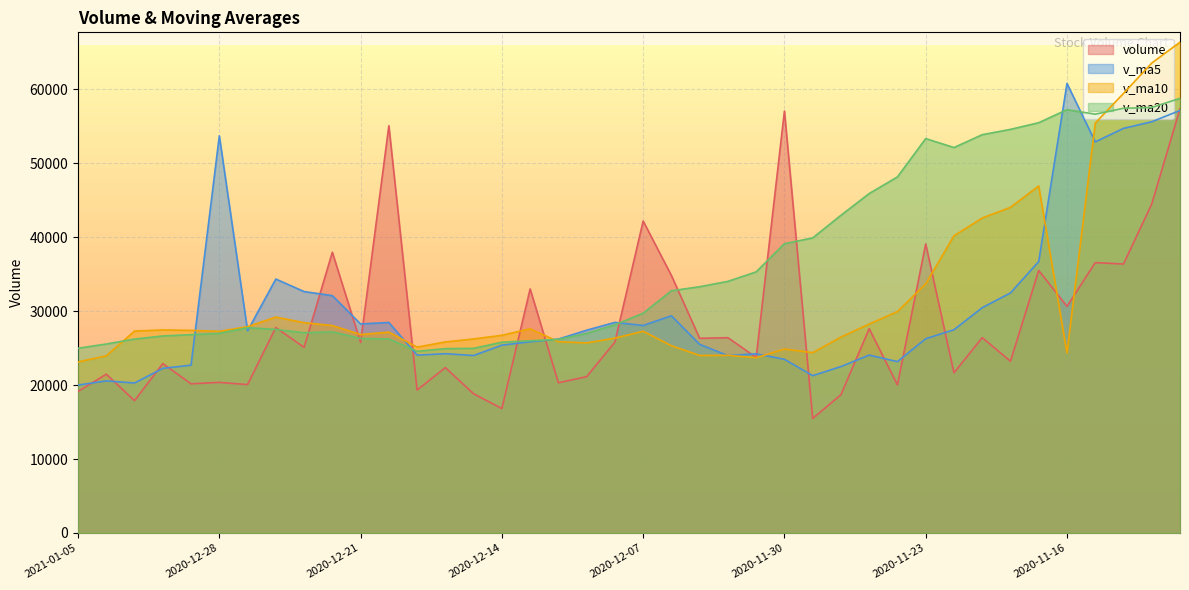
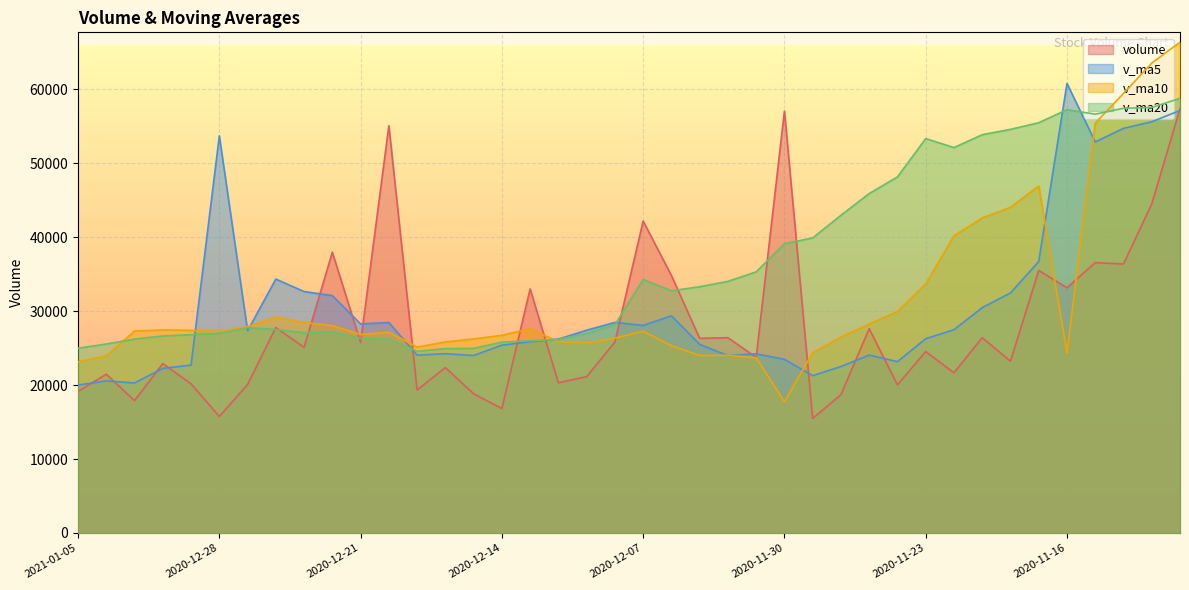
volume, 2020-12-28: 20000 -> 16000
v_ma20, 2020-12-07: 30000 -> 34000
v_ma10, 2020-11-30: 25000 -> 18000
volume, 2020-11-23: 39000 -> 25000
volume, 2020-11-16: 31000 -> 33000
